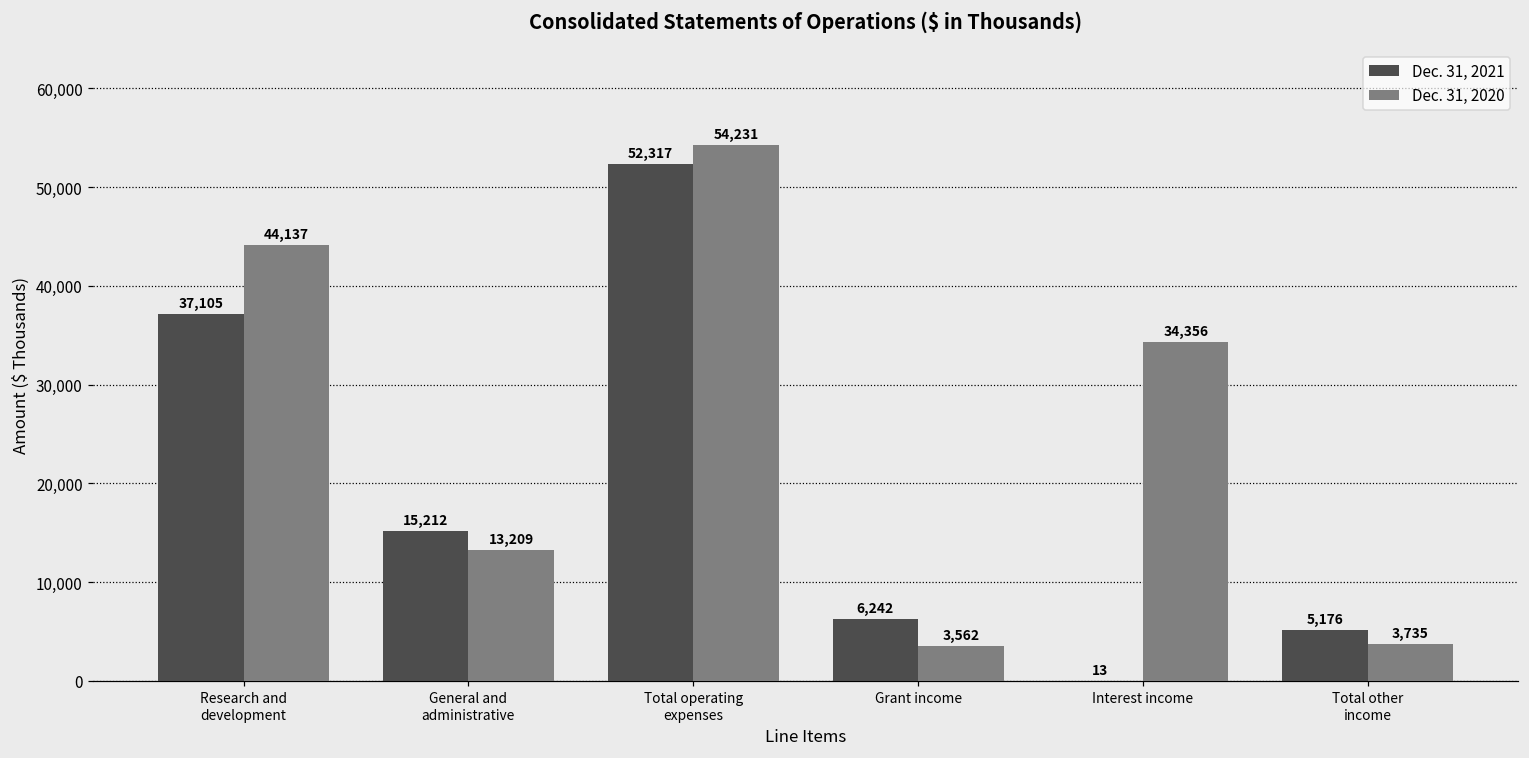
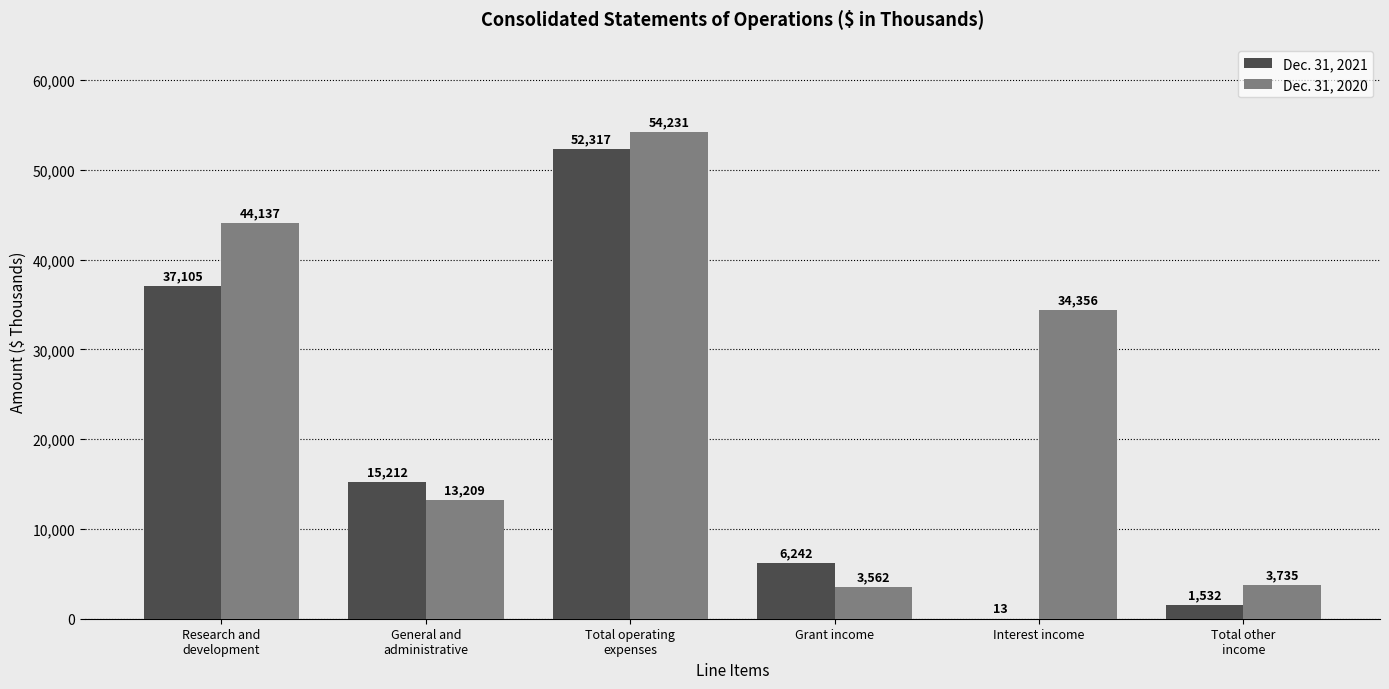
Dec. 31, 2021, Total other income: 5,176 -> 1,532
